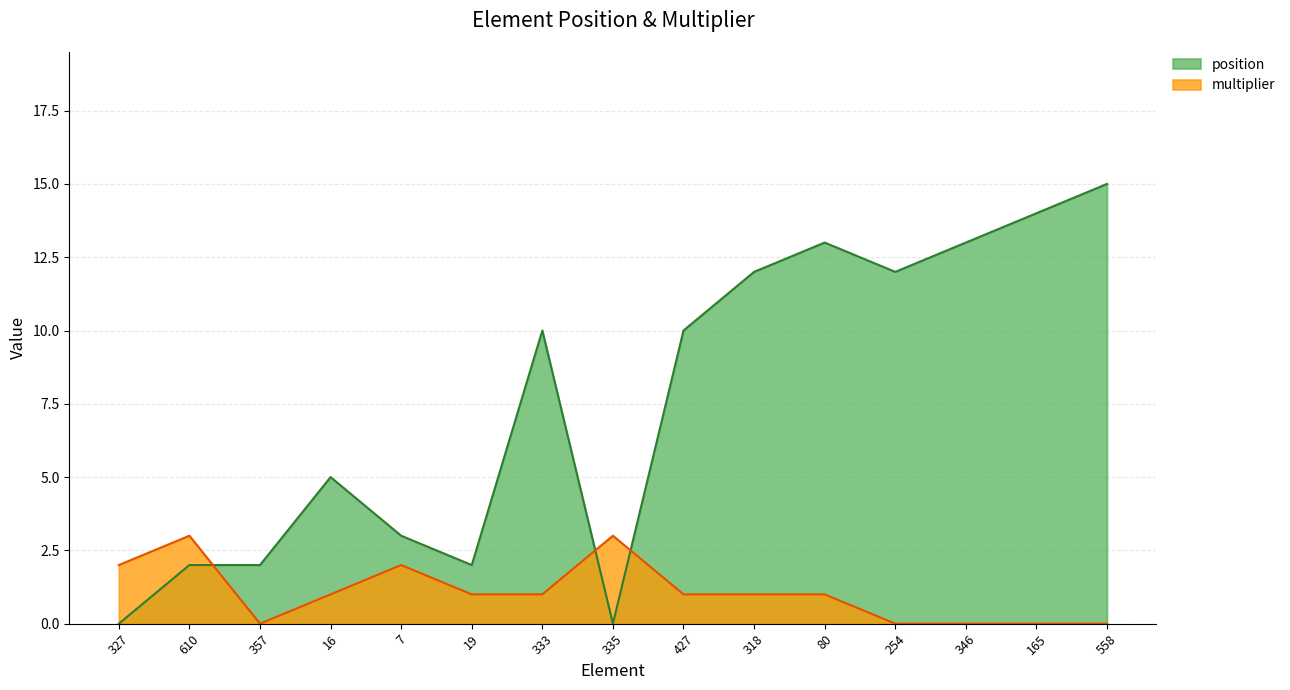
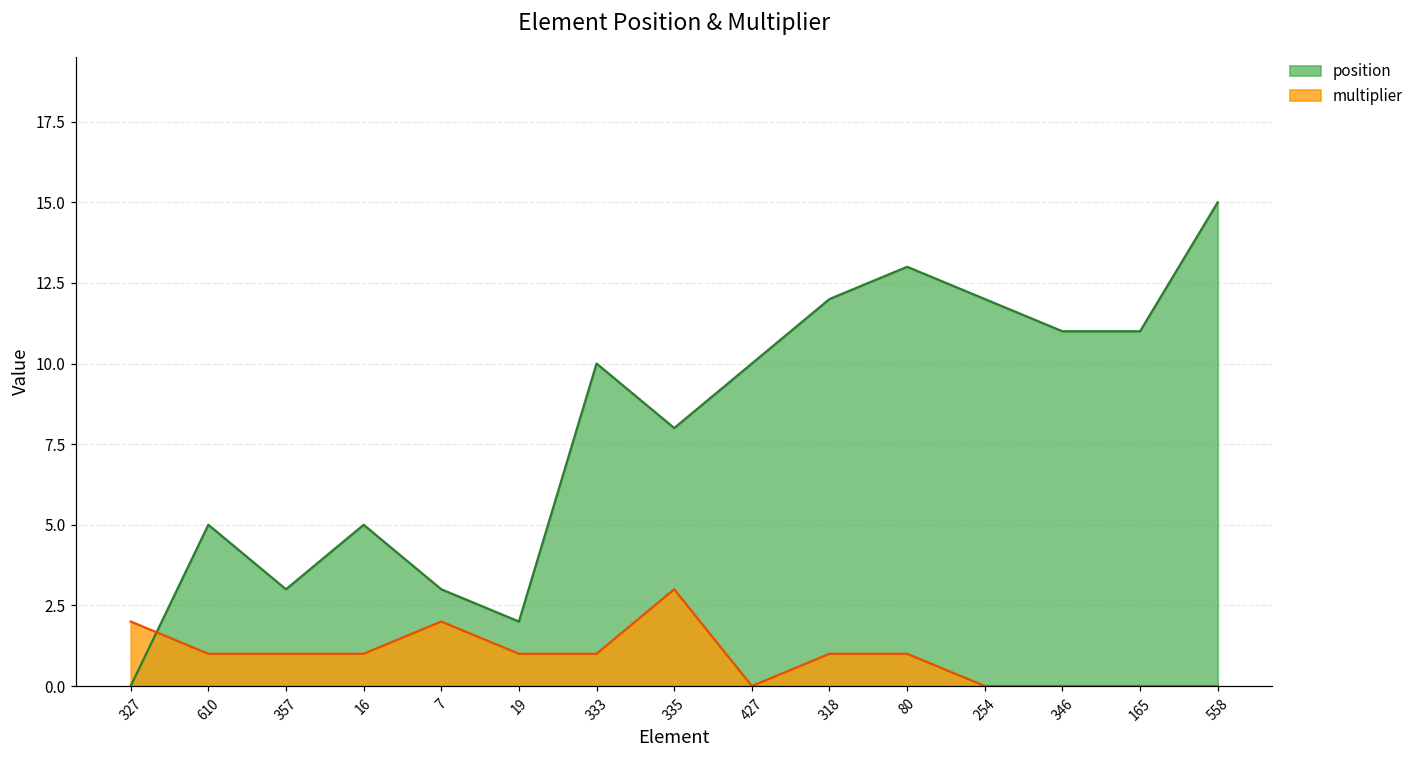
position, 610: 2 -> 5
multiplier, 610: 3 -> 1
position, 357: 2 -> 3
multiplier, 357: 0 -> 1
position, 335: 0 -> 8
multiplier, 427: 1 -> 0
position, 346: 13 -> 11
position, 165: 14 -> 11
